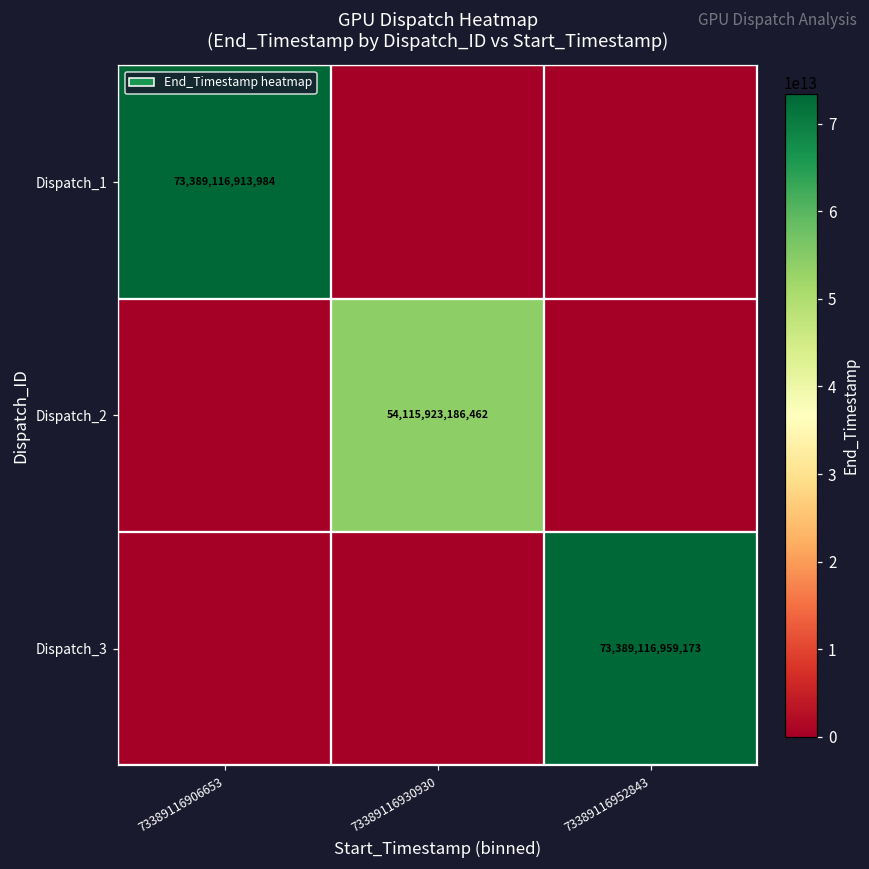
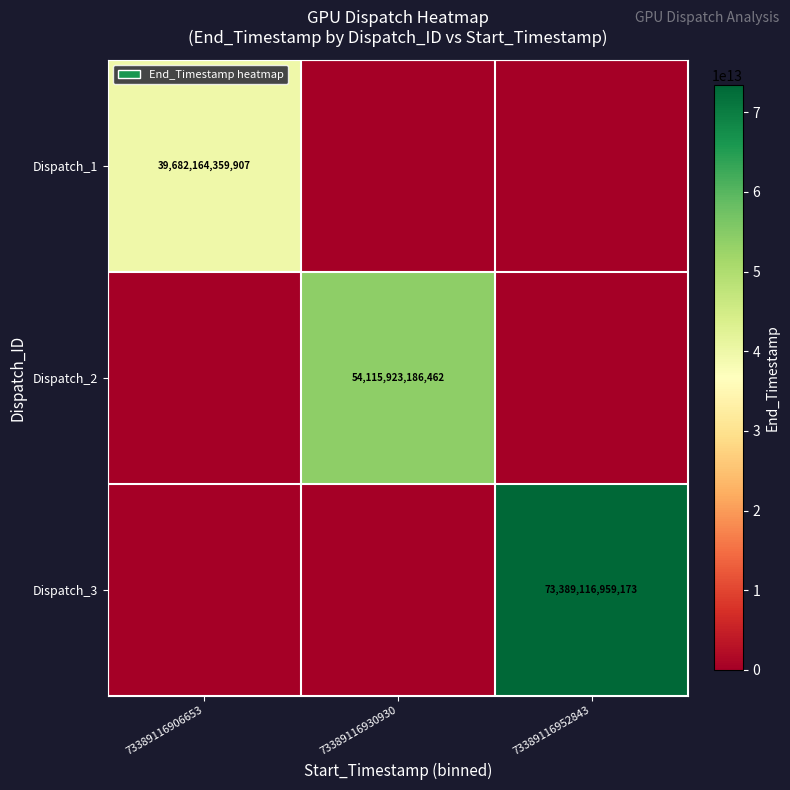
Dispatch_1, 73389116906653: 73,389,116,913,984 -> 39,682,164,359,907
